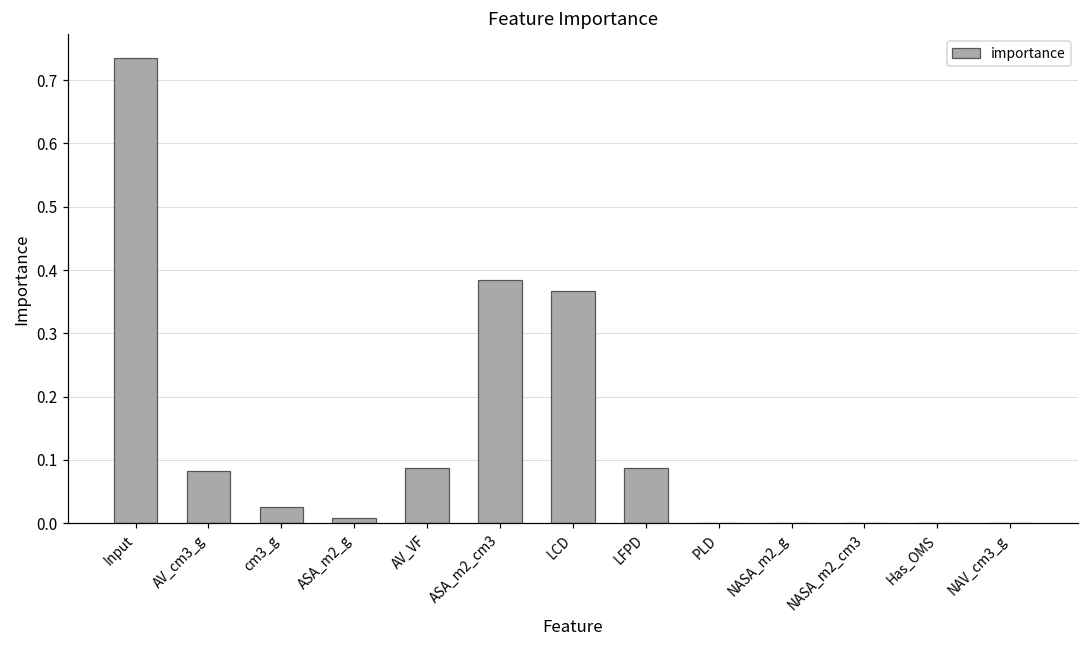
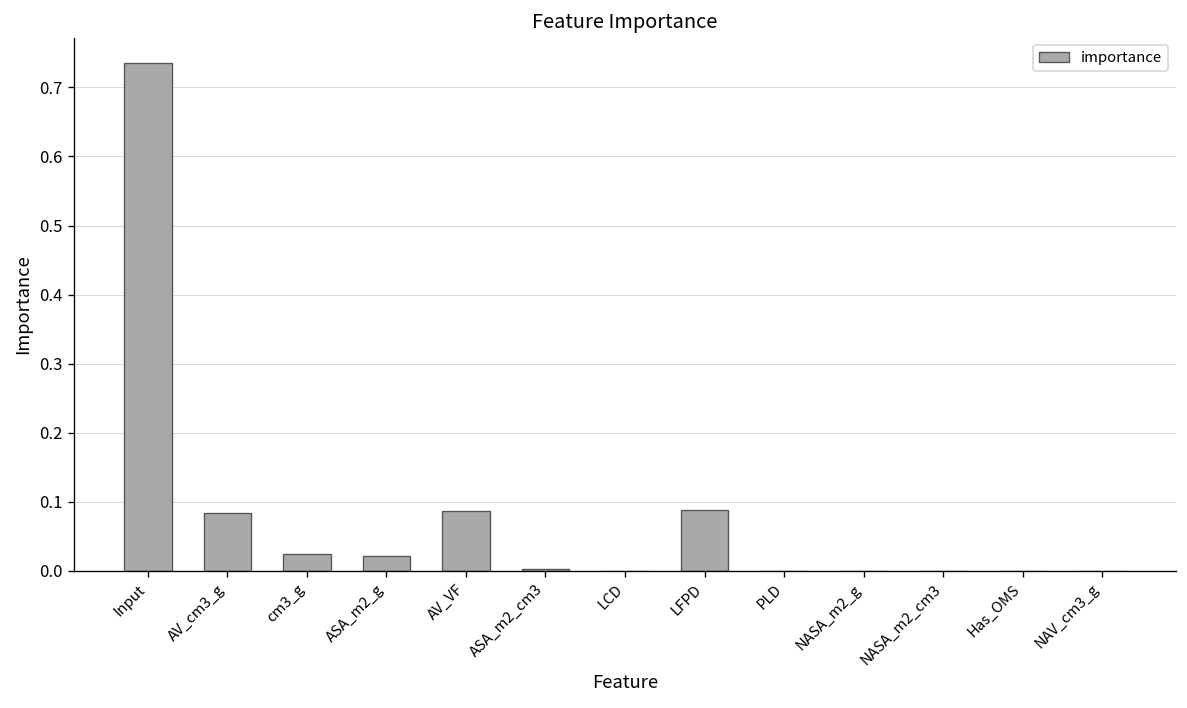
ASA_m2_g: 0.01 -> 0.02
ASA_m2_cm3: 0.38 -> 0.00
LCD: 0.37 -> 0.00
